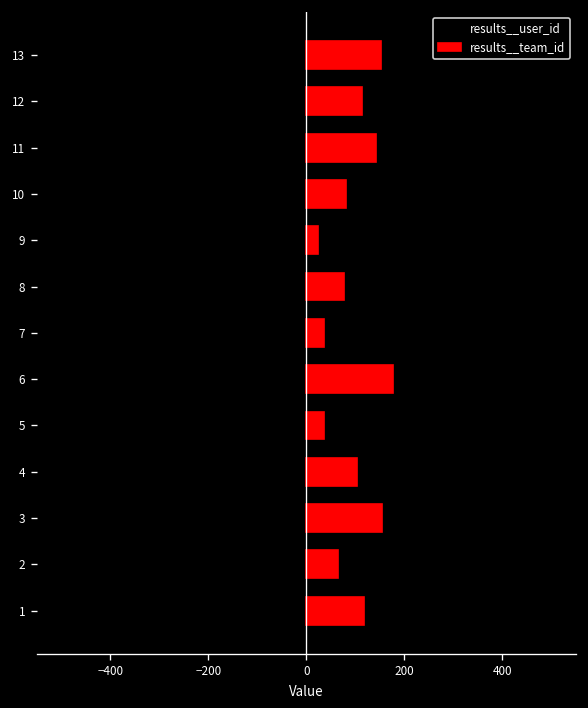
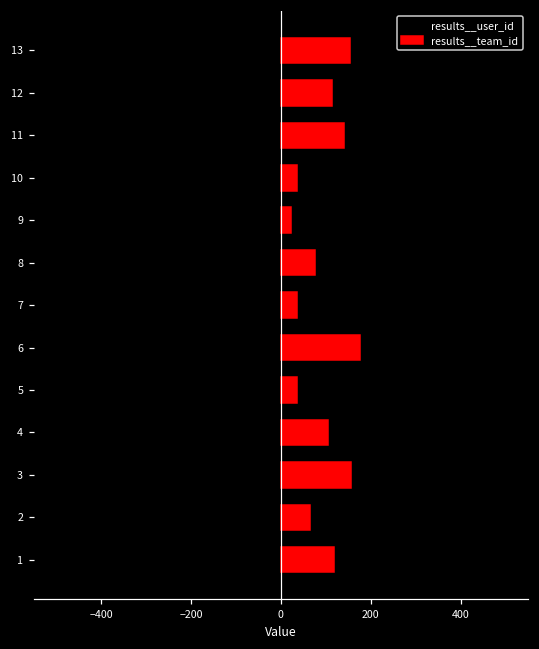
results__team_id, 10: 80 -> 40
